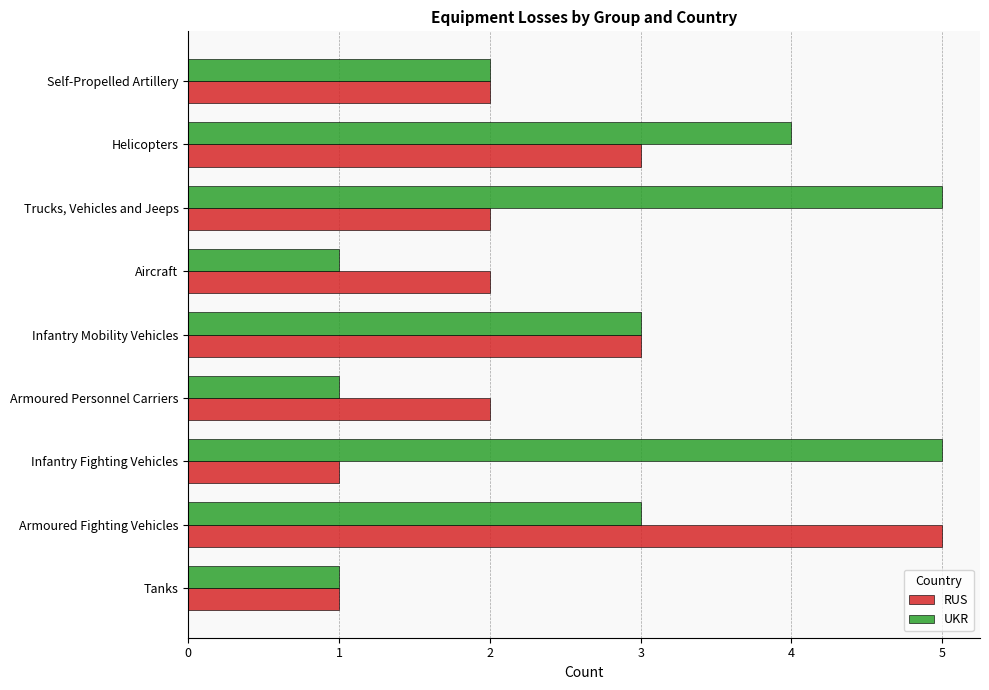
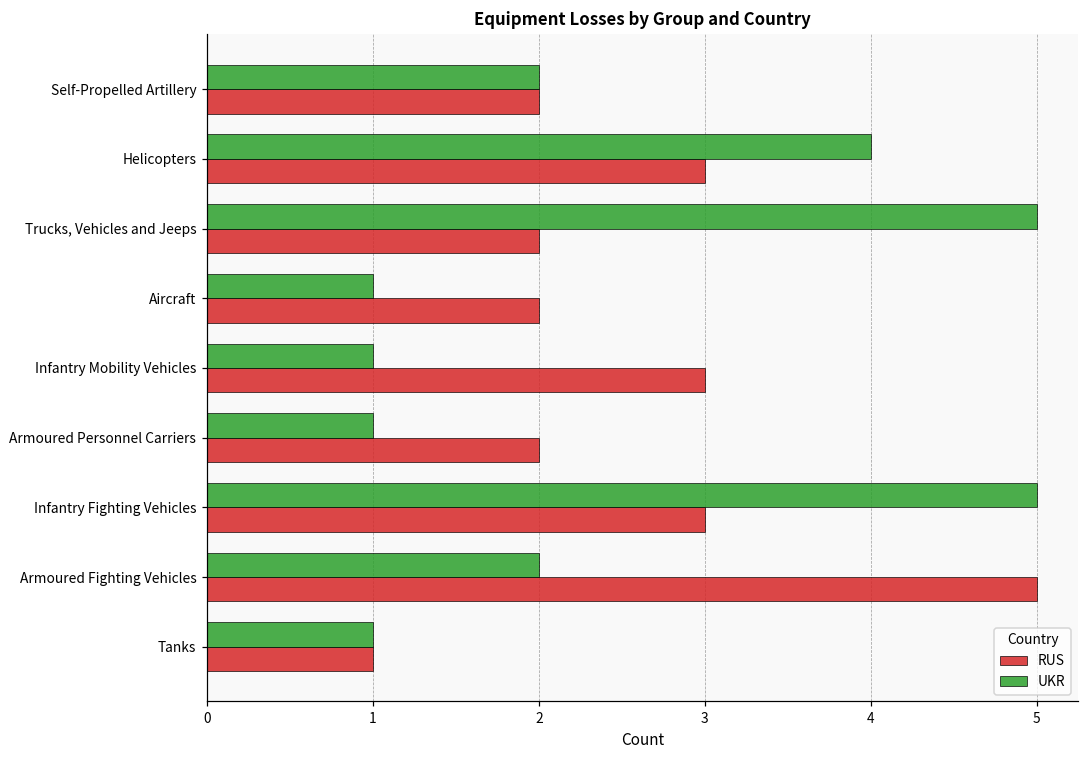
UKR, Infantry Mobility Vehicles: 3 -> 1
RUS, Infantry Fighting Vehicles: 1 -> 3
UKR, Armoured Fighting Vehicles: 3 -> 2
